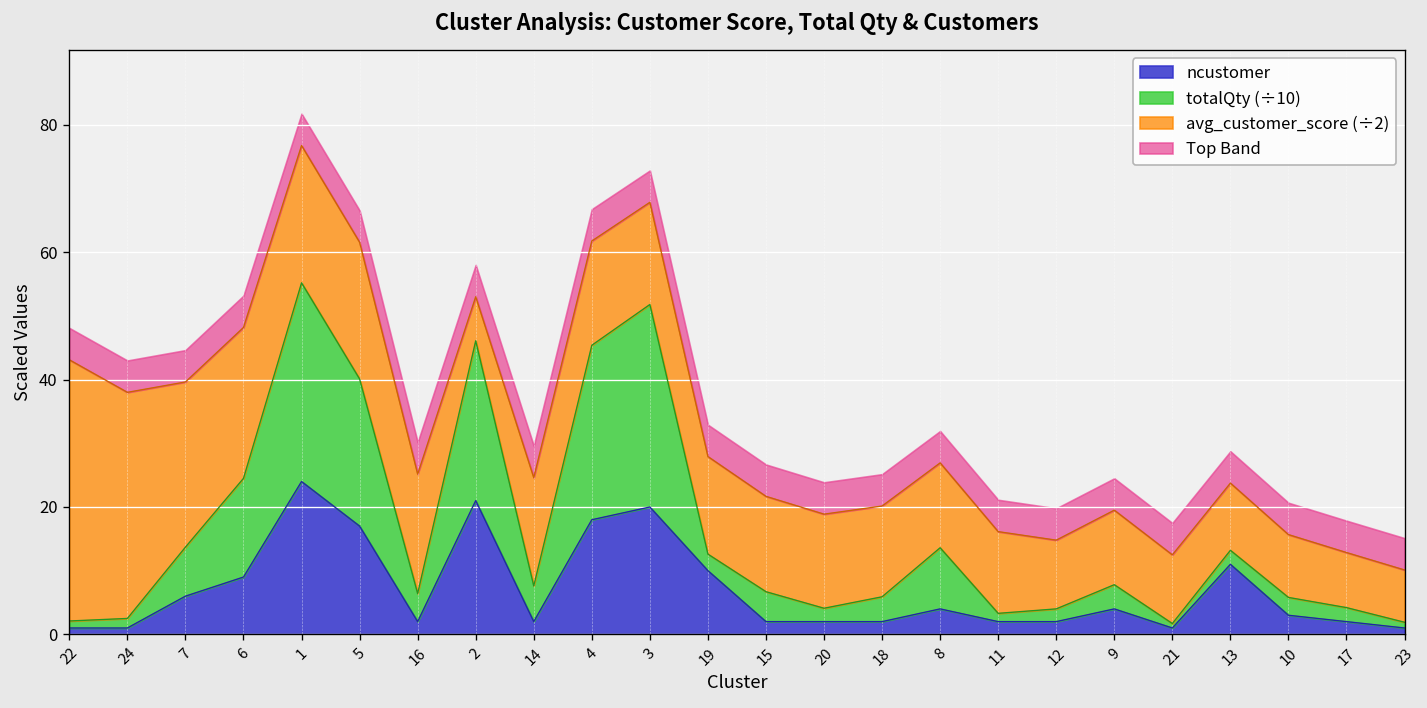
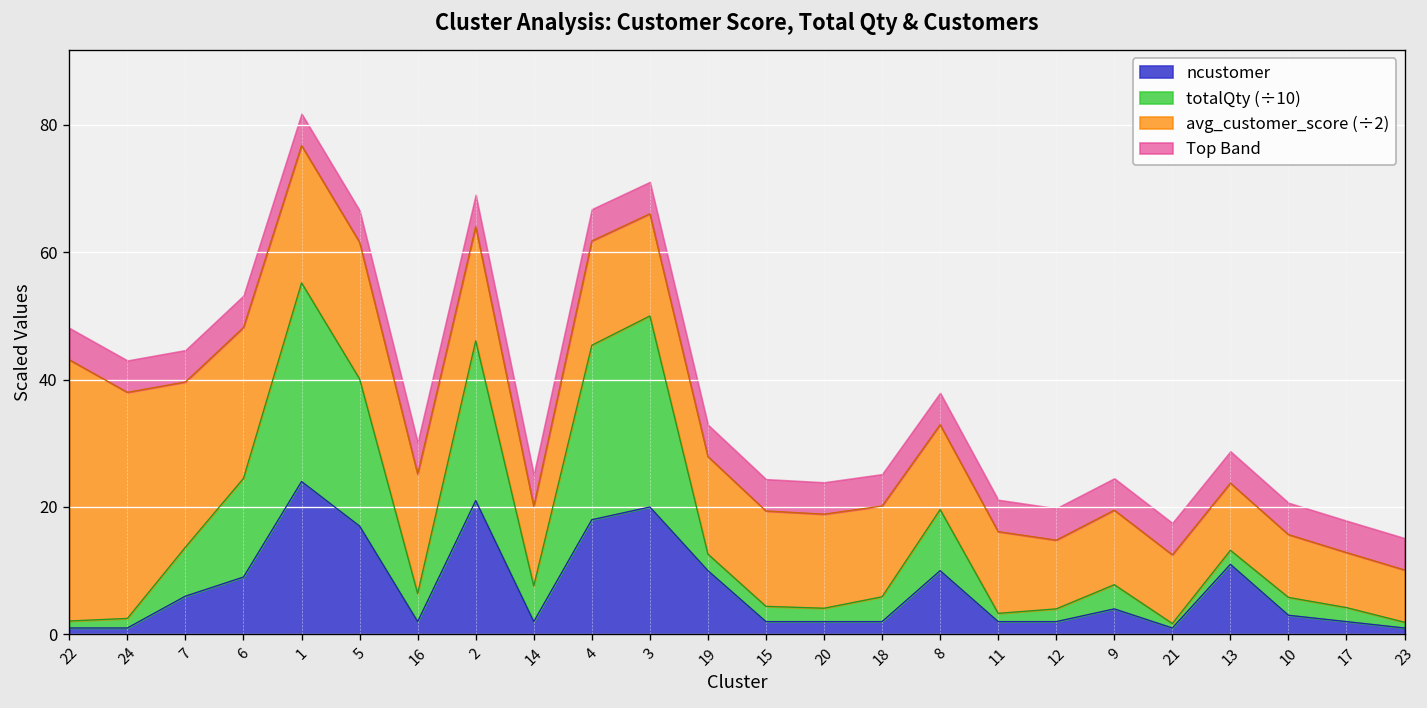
avg_customer_score (÷2), 2: 7 -> 18
avg_customer_score (÷2), 14: 17 -> 12
totalQty (÷10), 3: 32 -> 30
totalQty (÷10), 15: 5 -> 2
ncustomer, 8: 4 -> 10
